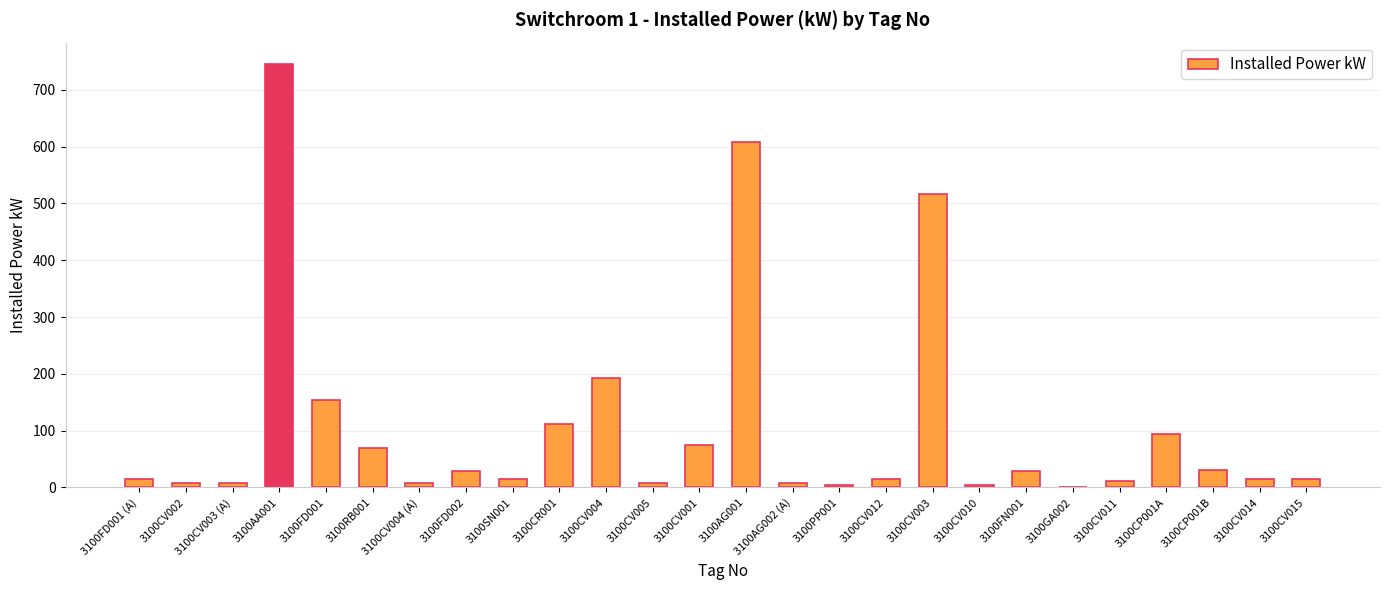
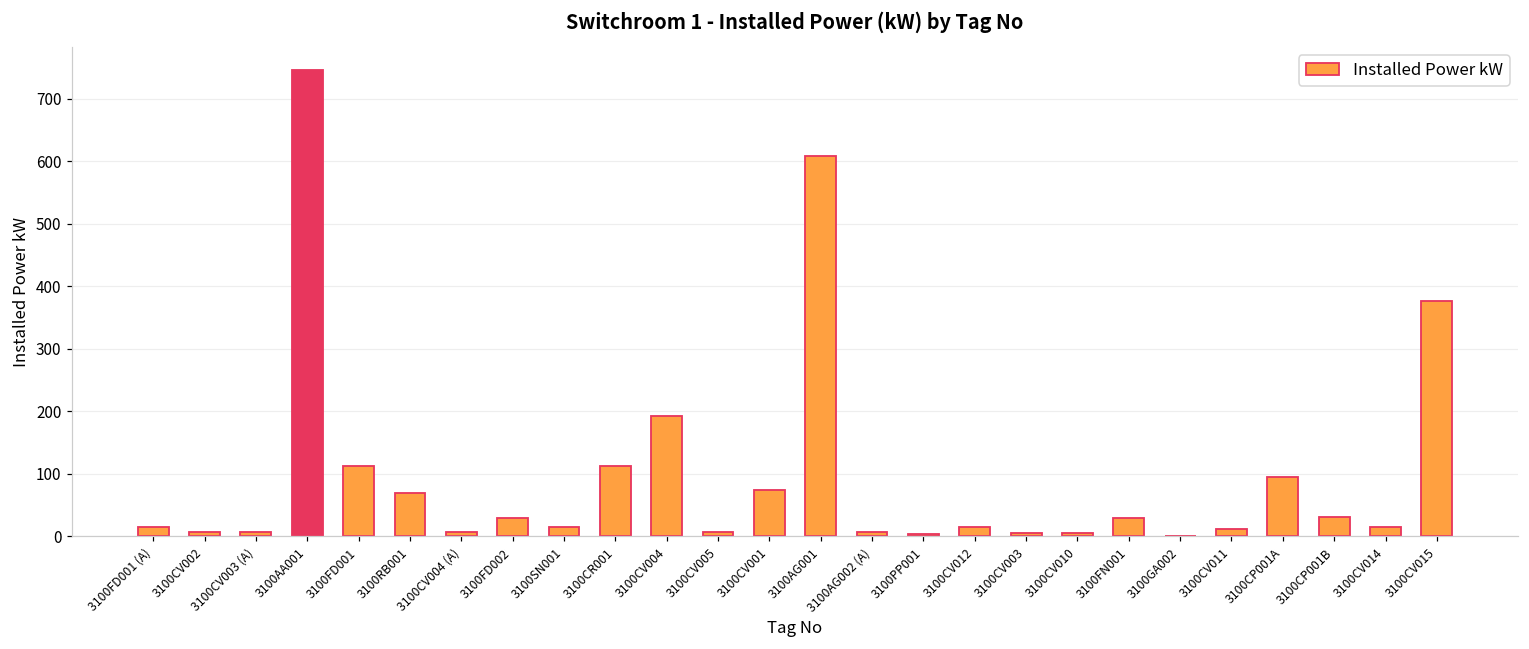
3100FD001: 150 -> 110
3100CV003: 520 -> 10
3100CV015: 10 -> 380
